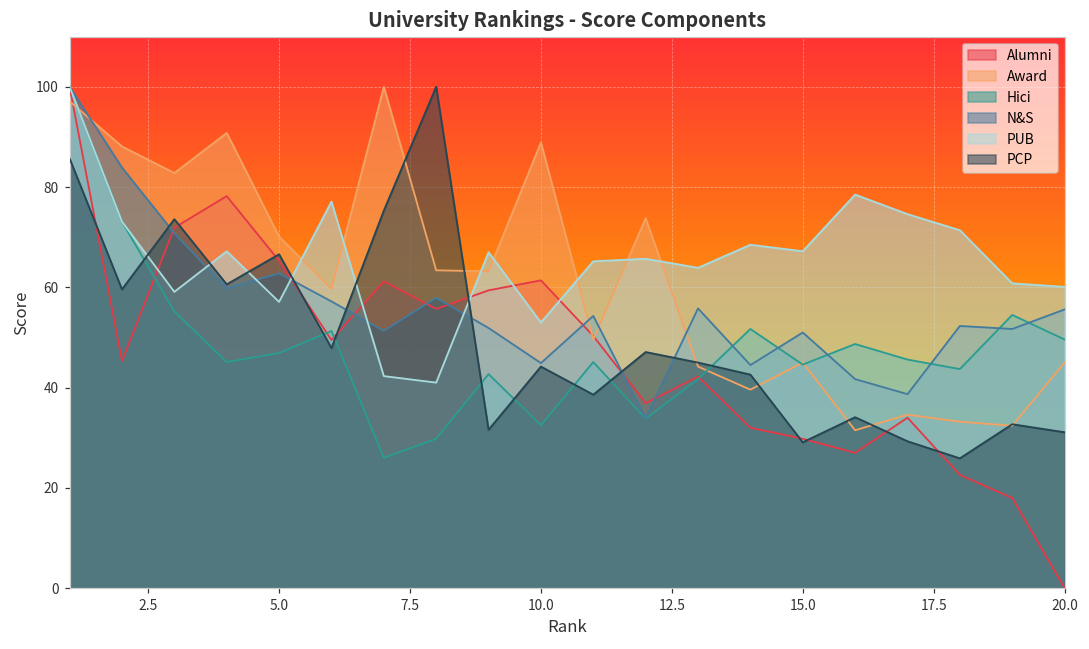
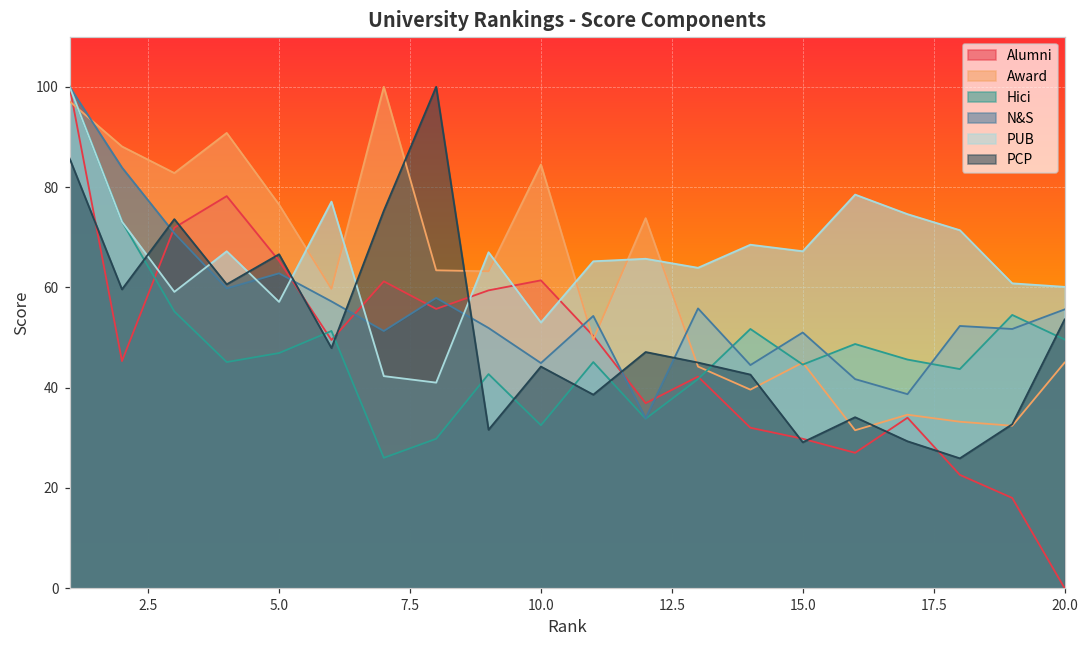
Award, 5.0: 70 -> 77
Award, 10.0: 89 -> 85
PCP, 20.0: 31 -> 54
